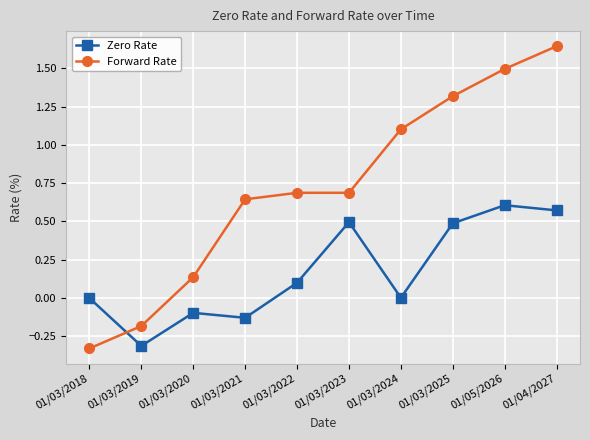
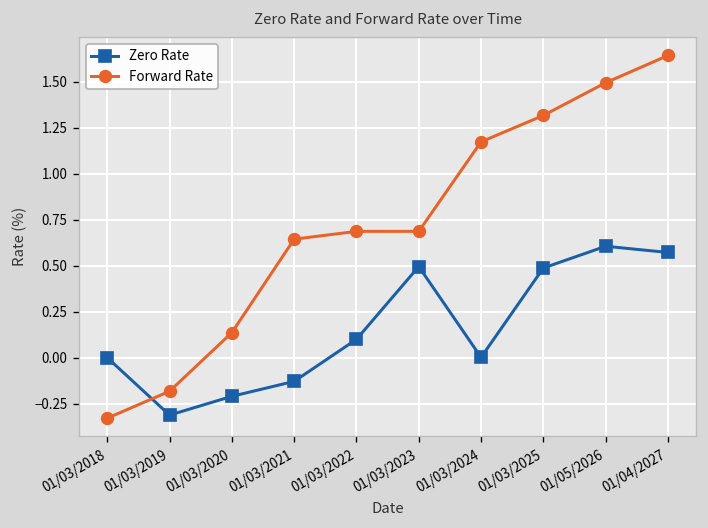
Zero Rate, 01/03/2020: -0.10 -> -0.21
Forward Rate, 01/03/2024: 1.10 -> 1.17
